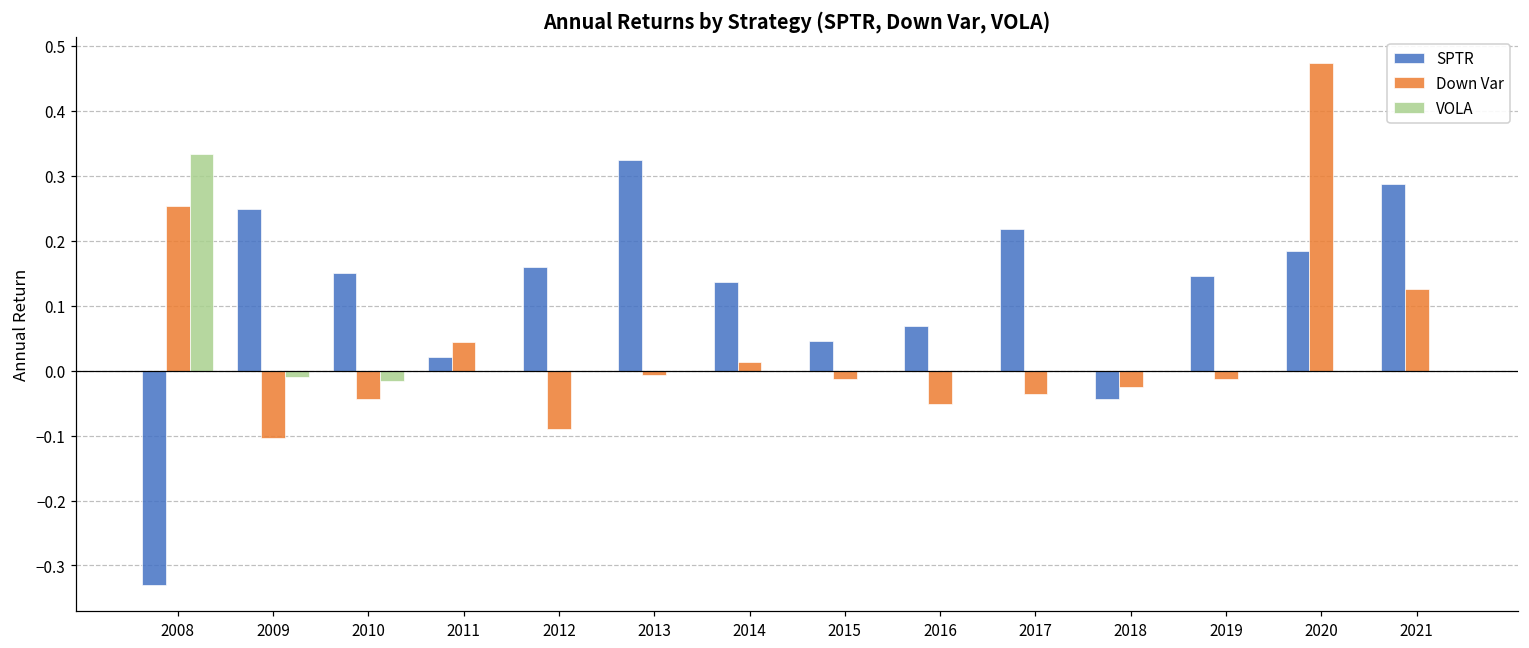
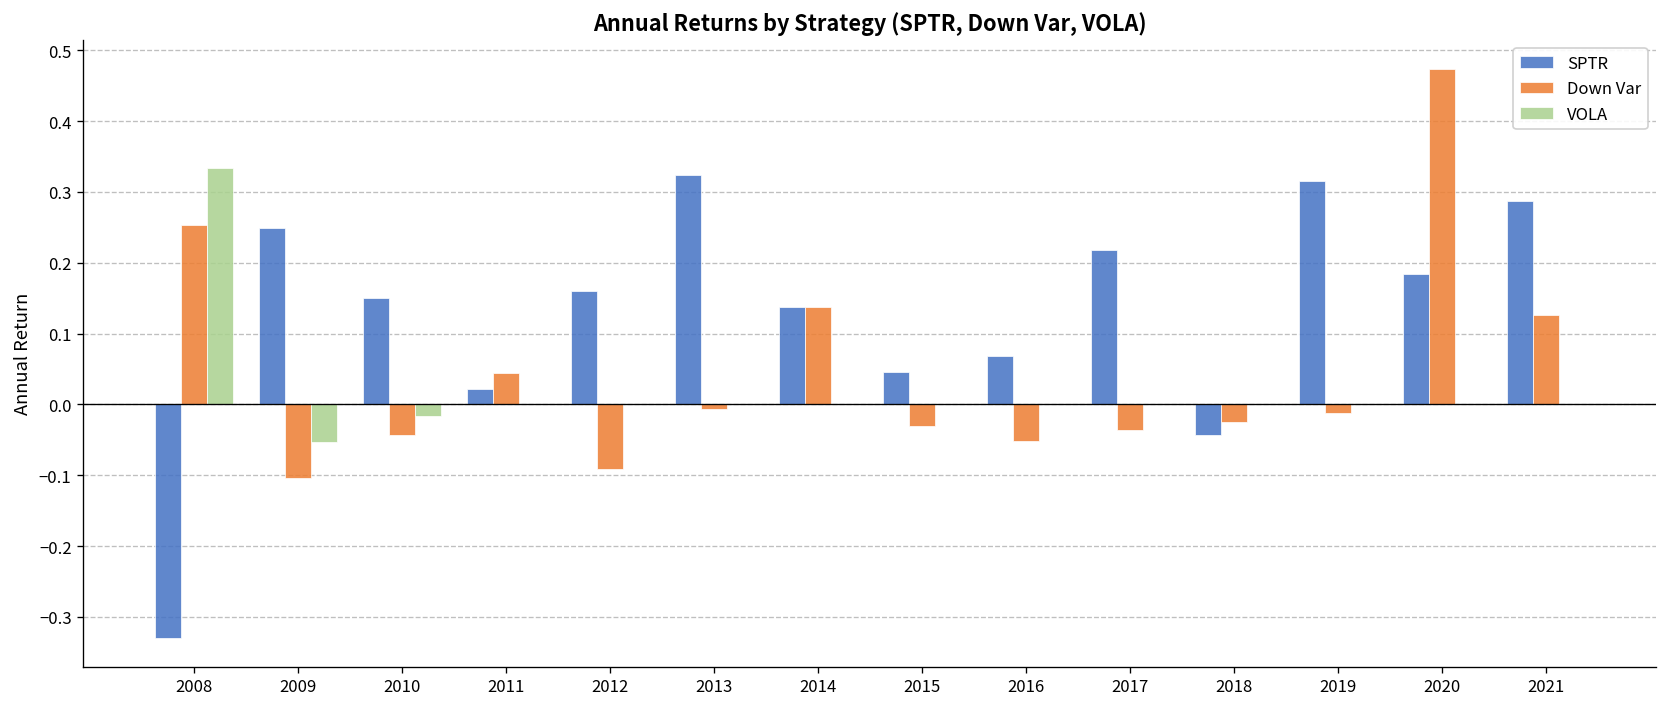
VOLA, 2009: -0.01 -> -0.05
Down Var, 2014: 0.01 -> 0.14
Down Var, 2015: -0.01 -> -0.03
SPTR, 2019: 0.15 -> 0.31
